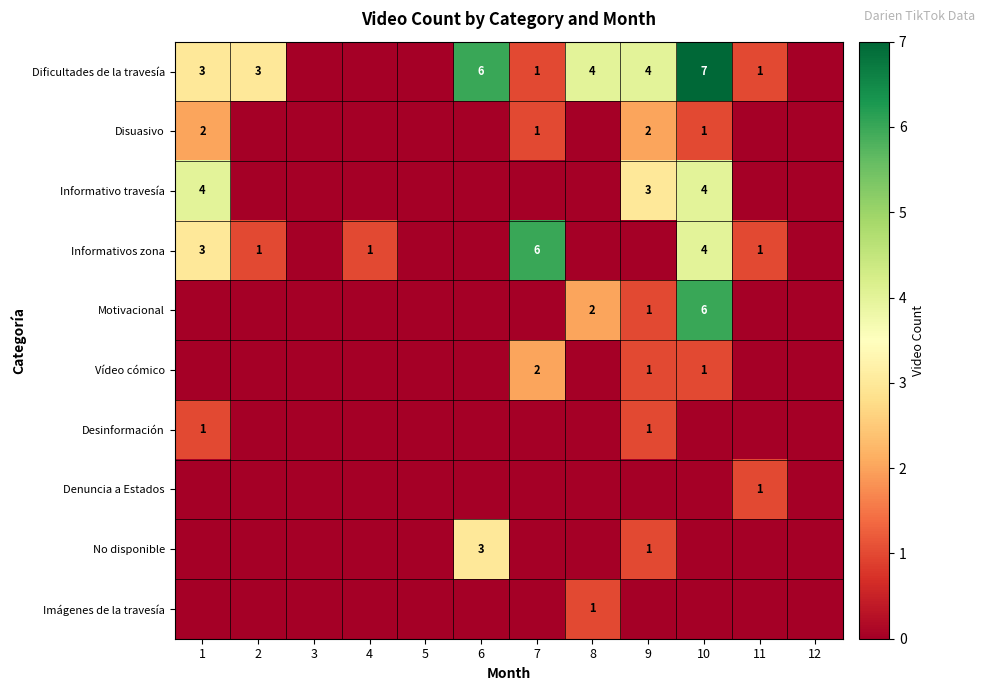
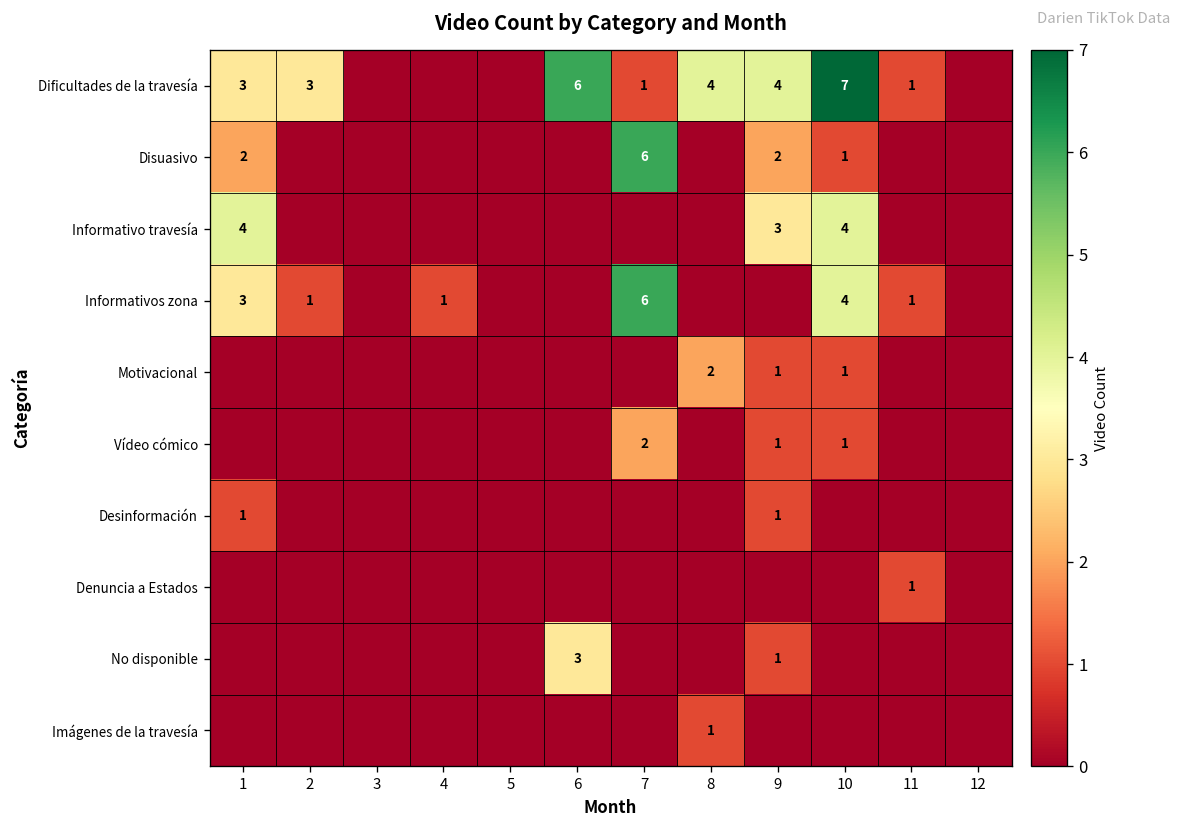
Disuasivo, 7: 1 -> 6
Motivacional, 10: 6 -> 1
